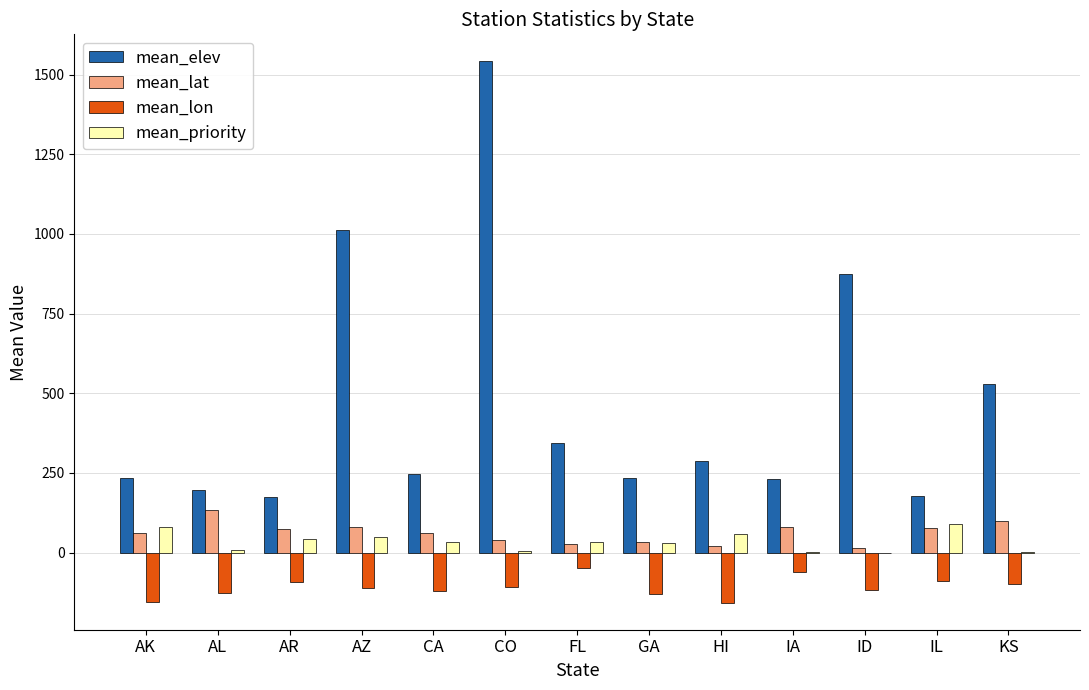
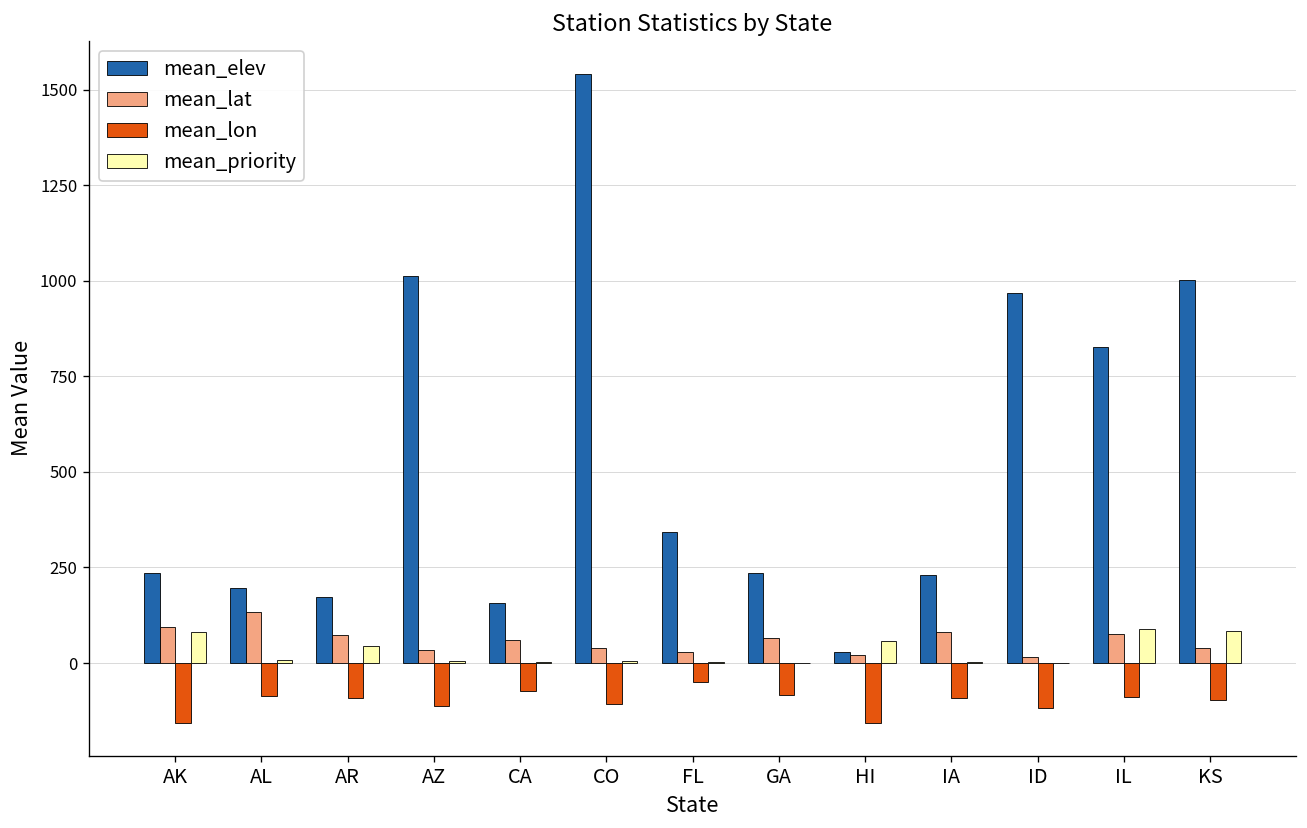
mean_lat, AK: 60 -> 90
mean_lon, AL: -130 -> -90
mean_lat, AZ: 80 -> 30
mean_priority, AZ: 50 -> 0
mean_elev, CA: 250 -> 160
mean_lon, CA: -120 -> -70
mean_priority, CA: 30 -> 0
mean_priority, FL: 30 -> 0
mean_lat, GA: 30 -> 70
mean_lon, GA: -130 -> -80
mean_priority, GA: 30 -> 0
mean_elev, HI: 290 -> 30
mean_lon, IA: -60 -> -90
mean_elev, ID: 880 -> 970
mean_elev, IL: 180 -> 830
mean_elev, KS: 530 -> 1000
mean_lat, KS: 100 -> 40
mean_priority, KS: 0 -> 80
